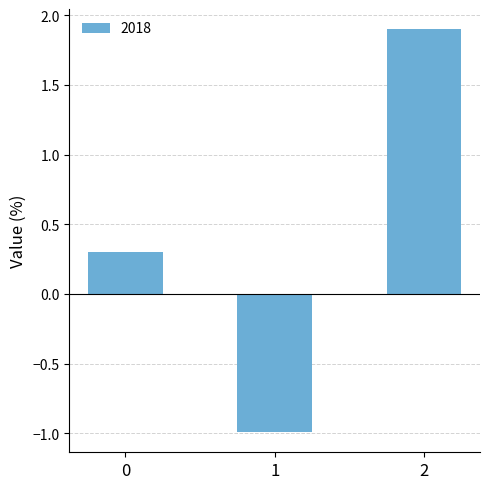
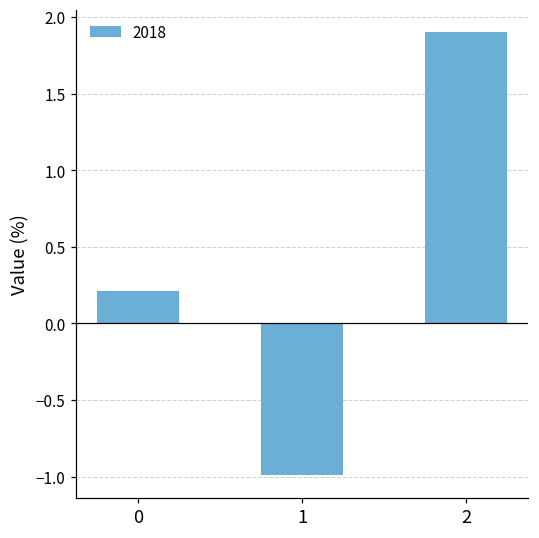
0: 0.30 -> 0.21
